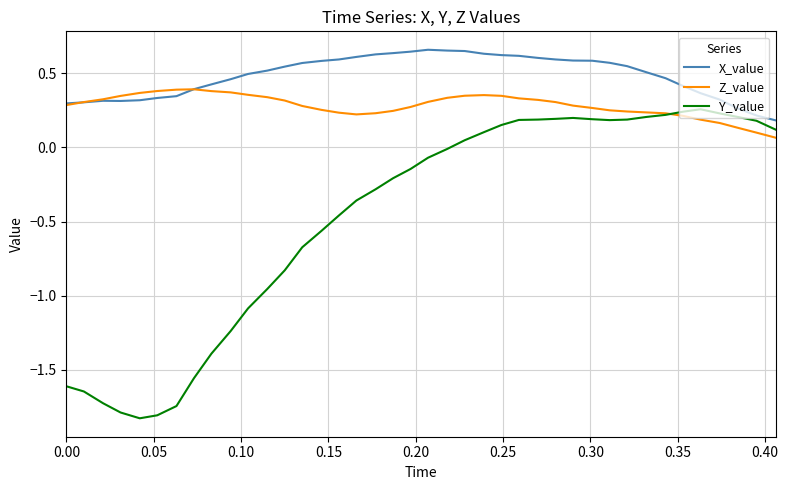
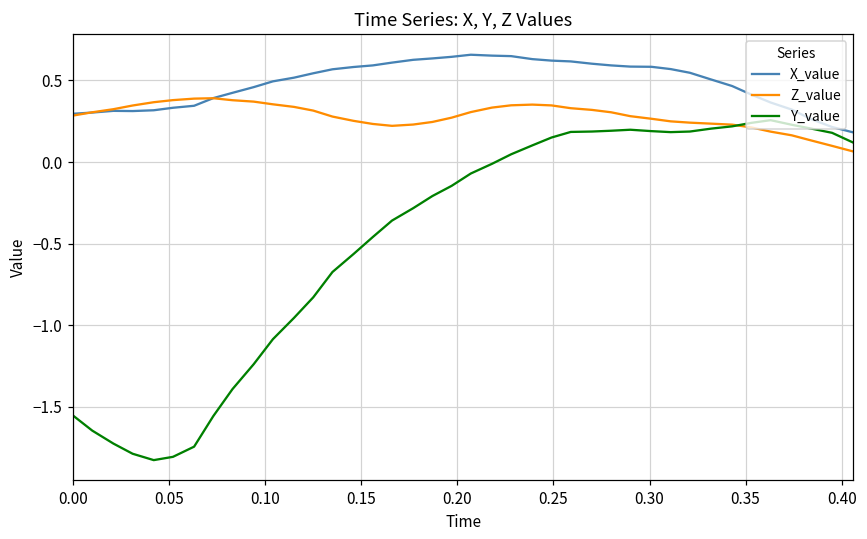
Y_value, 0.00: -1.61 -> -1.55
